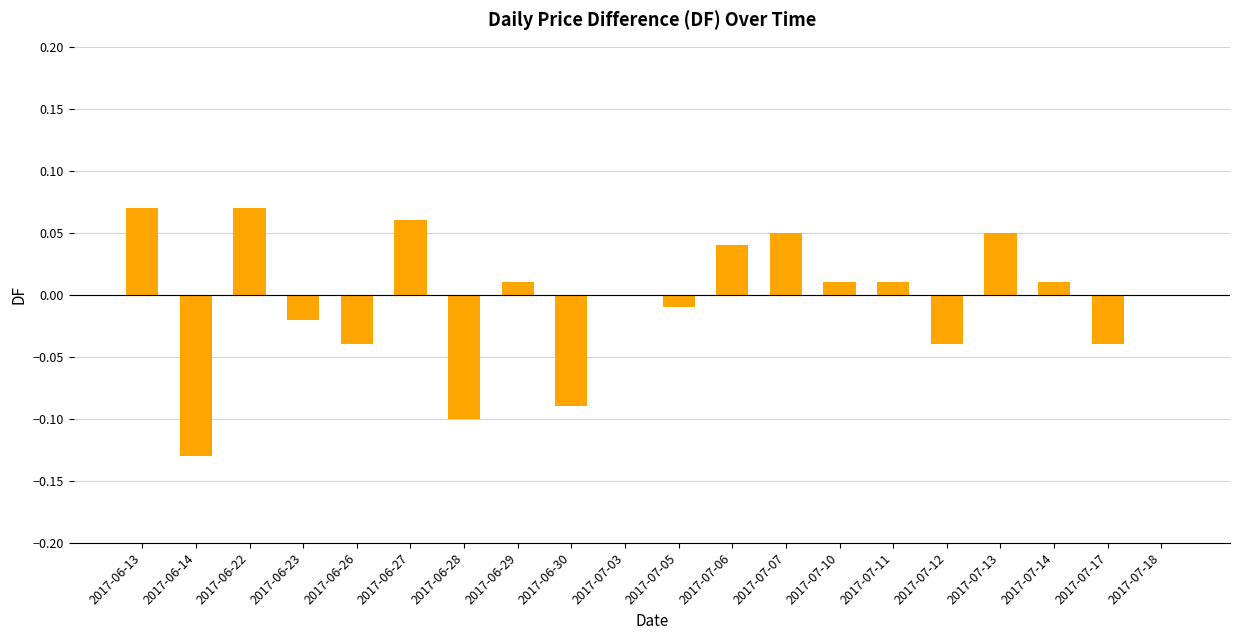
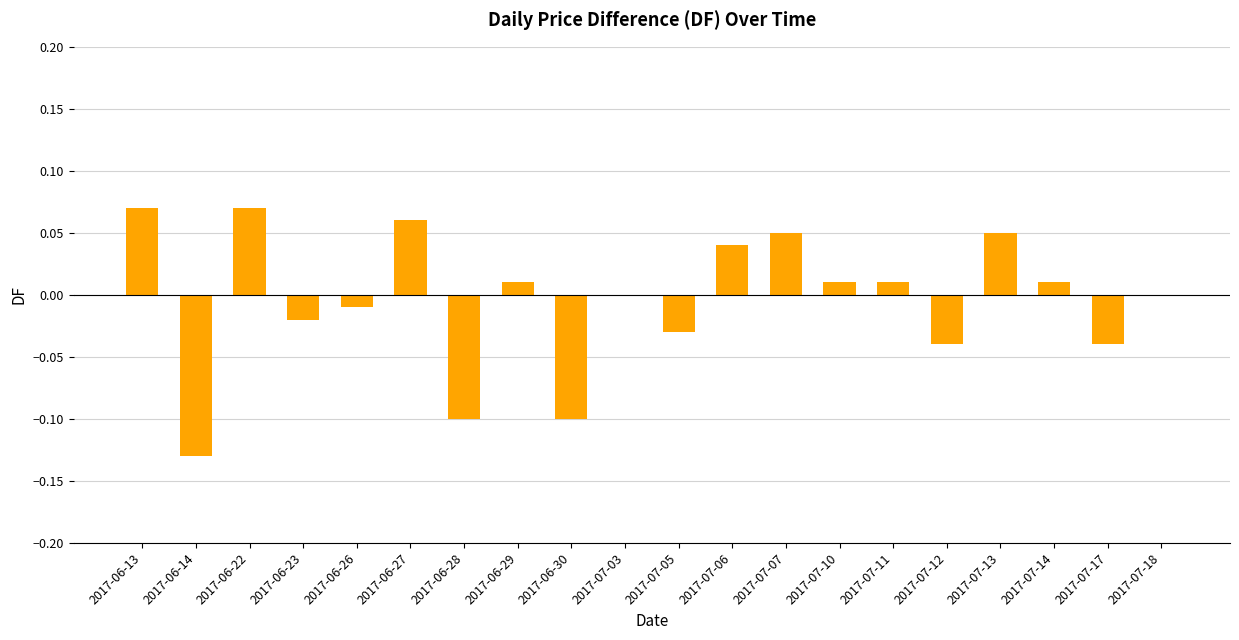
2017-06-26: -0.04 -> -0.01
2017-06-30: -0.09 -> -0.10
2017-07-05: -0.01 -> -0.03
